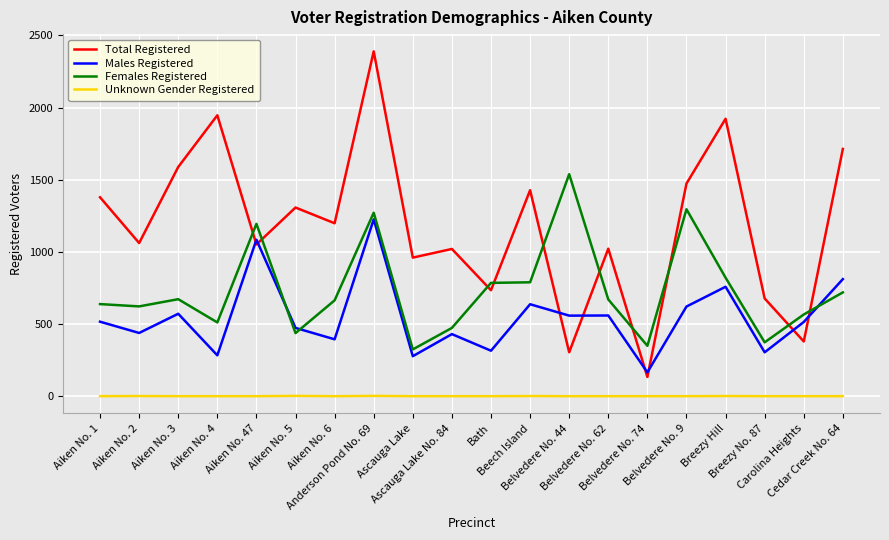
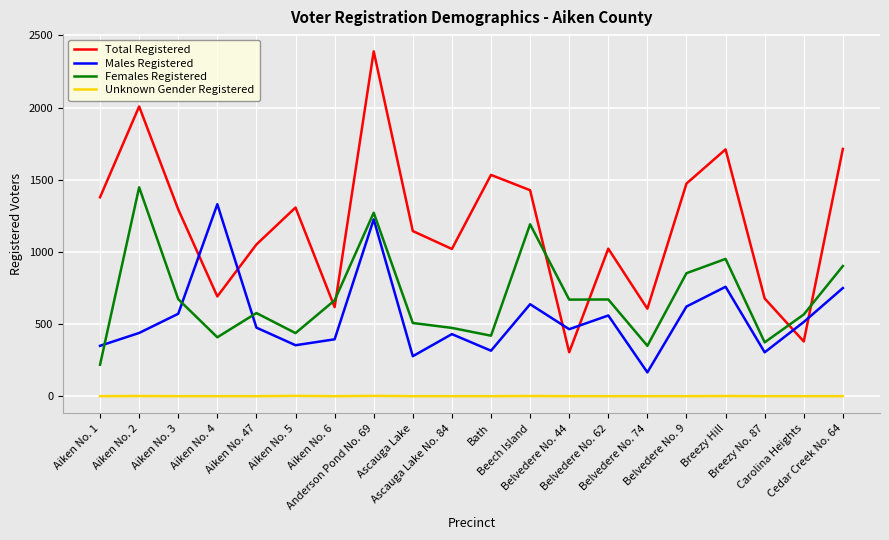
Males Registered, Aiken No. 1: 520 -> 350
Females Registered, Aiken No. 1: 640 -> 220
Total Registered, Aiken No. 2: 1060 -> 2010
Females Registered, Aiken No. 2: 620 -> 1450
Total Registered, Aiken No. 3: 1590 -> 1290
Total Registered, Aiken No. 4: 1950 -> 690
Males Registered, Aiken No. 4: 280 -> 1330
Females Registered, Aiken No. 4: 510 -> 410
Males Registered, Aiken No. 47: 1080 -> 480
Females Registered, Aiken No. 47: 1190 -> 580
Males Registered, Aiken No. 5: 470 -> 350
Total Registered, Aiken No. 6: 1200 -> 620
Total Registered, Ascauga Lake: 960 -> 1140
Females Registered, Ascauga Lake: 320 -> 510
Total Registered, Bath: 730 -> 1530
Females Registered, Bath: 790 -> 420
Females Registered, Beech Island: 790 -> 1190
Males Registered, Belvedere No. 44: 560 -> 460
Females Registered, Belvedere No. 44: 1540 -> 670
Total Registered, Belvedere No. 74: 130 -> 610
Females Registered, Belvedere No. 9: 1300 -> 850
Total Registered, Breezy Hill: 1920 -> 1710
Females Registered, Breezy Hill: 820 -> 950
Males Registered, Cedar Creek No. 64: 810 -> 750
Females Registered, Cedar Creek No. 64: 720 -> 900
